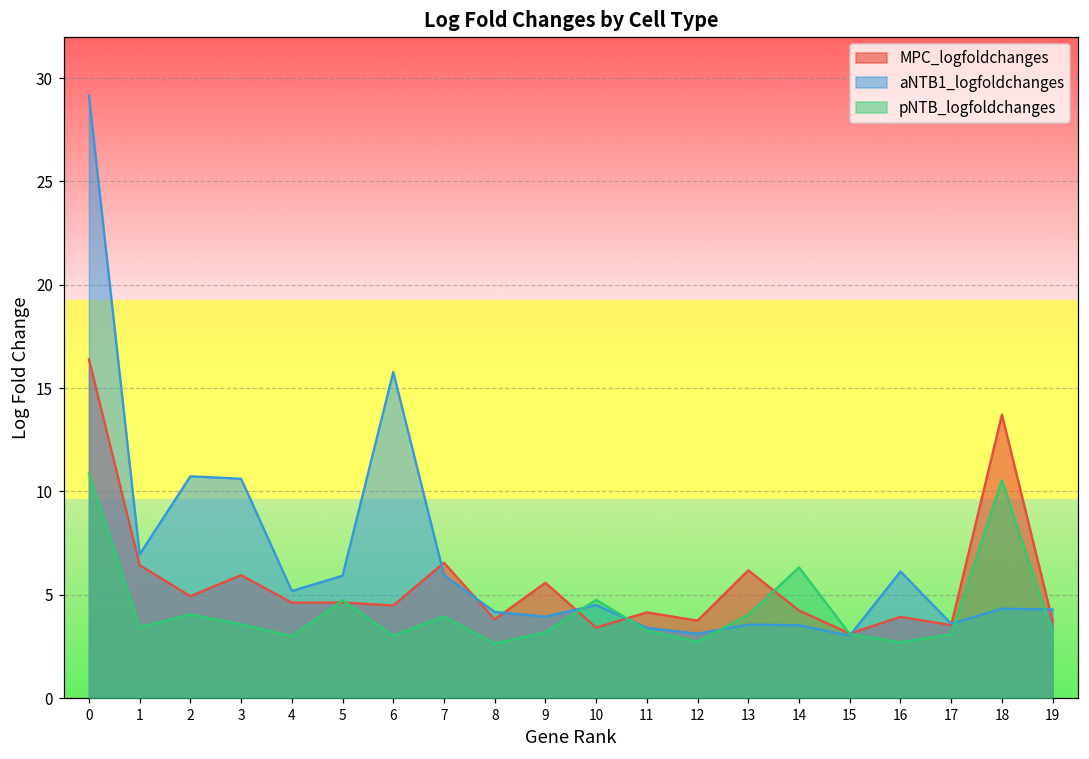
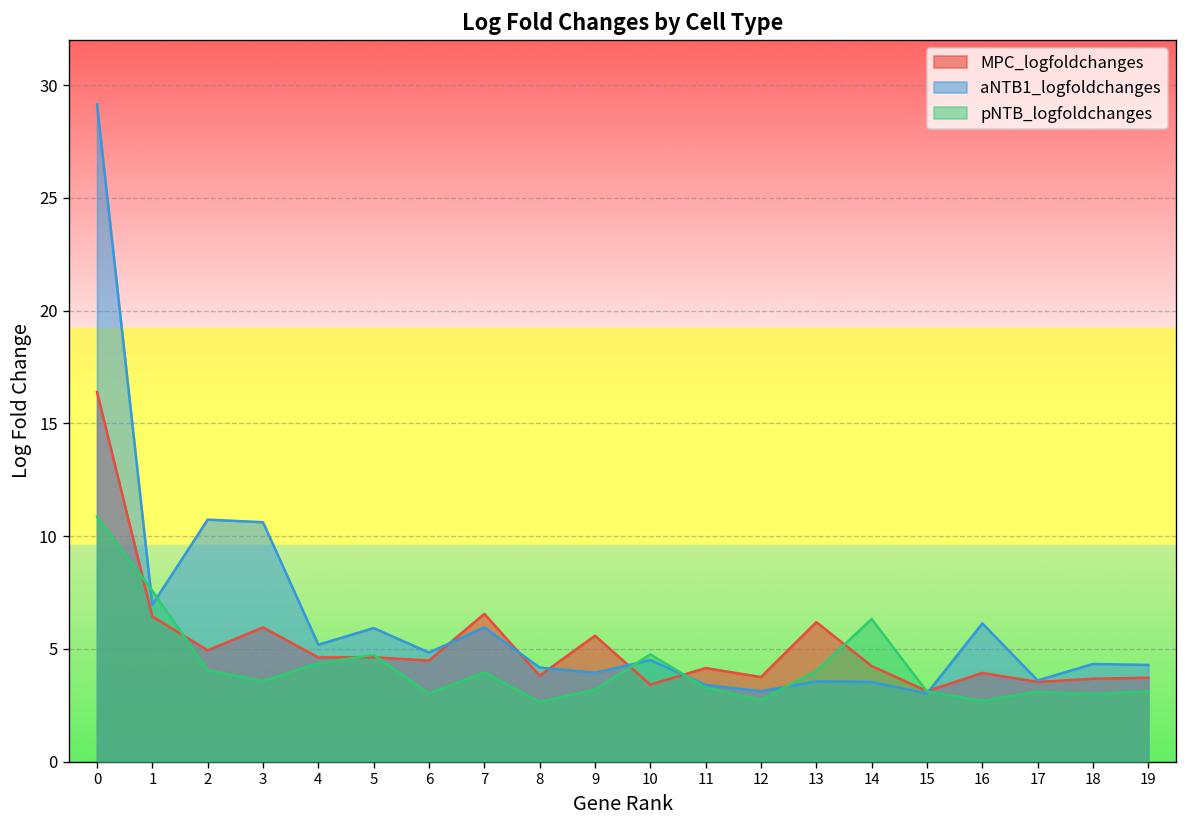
pNTB_logfoldchanges, 1: 3.4 -> 7.6
pNTB_logfoldchanges, 4: 3.0 -> 4.4
aNTB1_logfoldchanges, 6: 15.8 -> 4.8
MPC_logfoldchanges, 18: 13.7 -> 3.7
pNTB_logfoldchanges, 18: 10.5 -> 3.0
